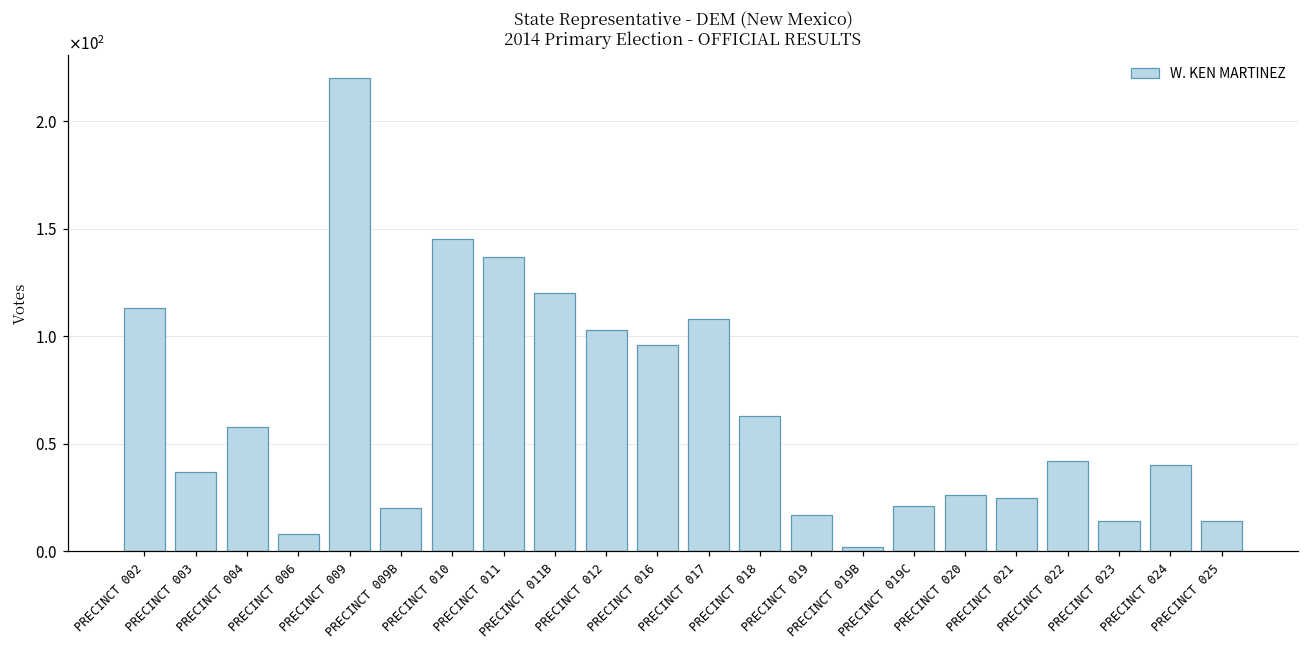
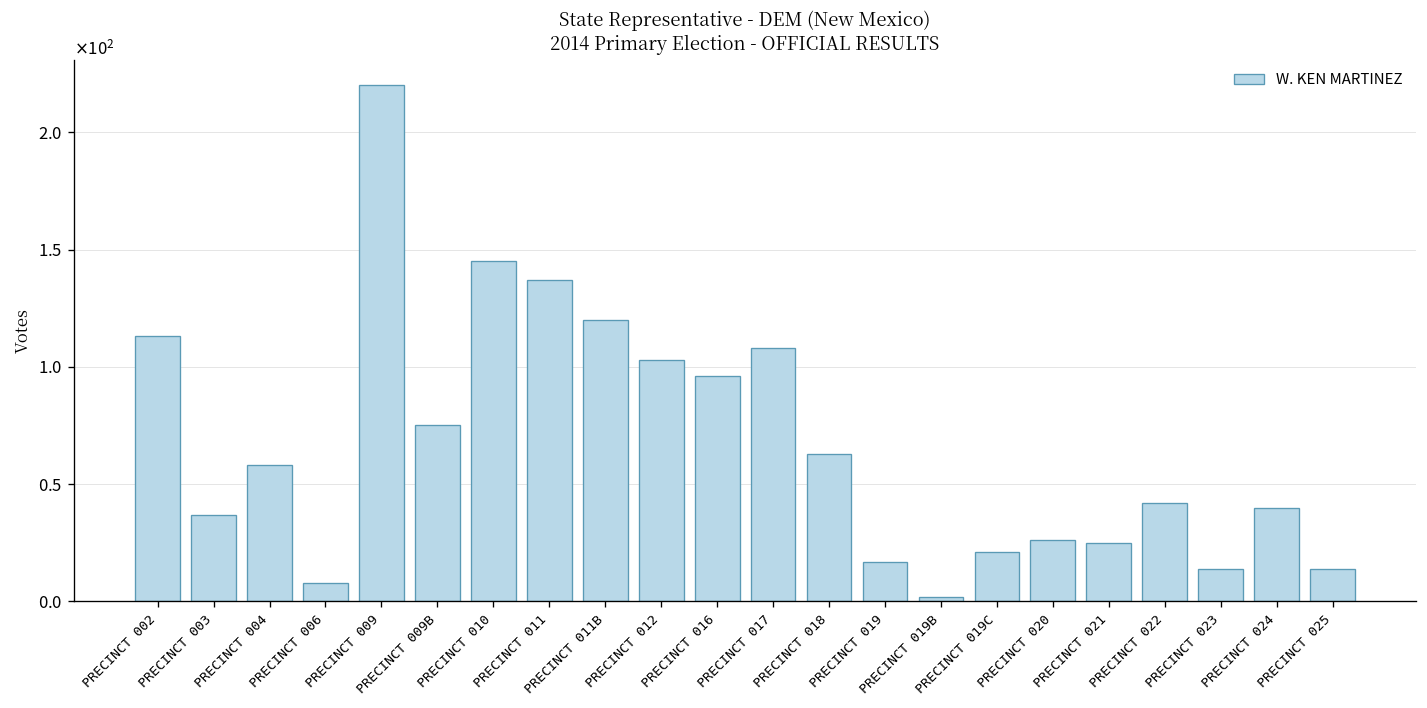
PRECINCT 009B: 20 -> 75
